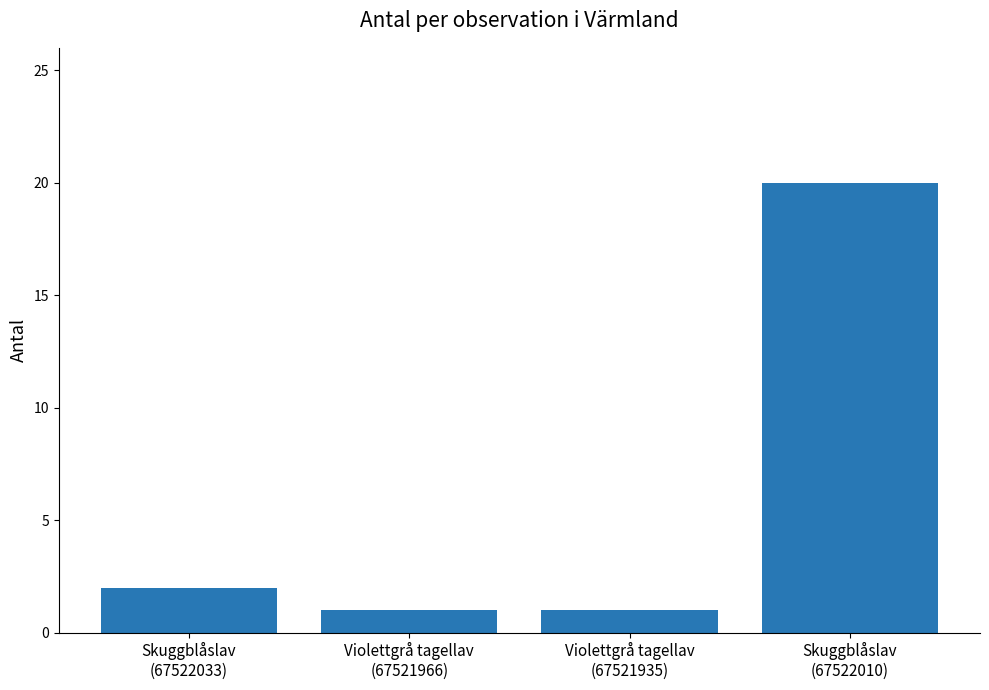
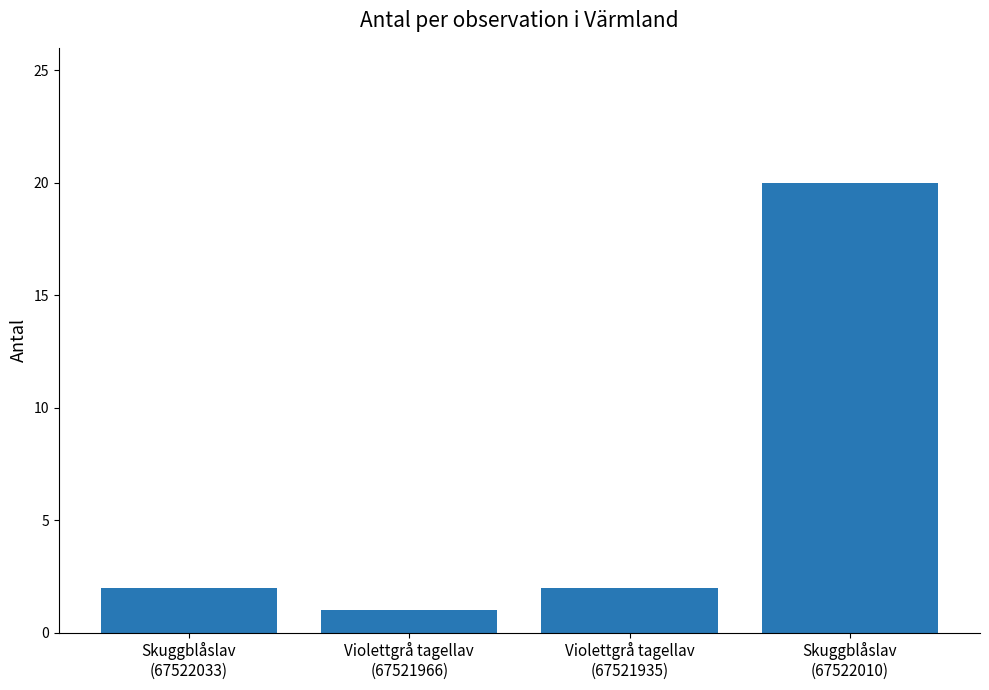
Violettgrå tagellav (67521935): 1 -> 2
